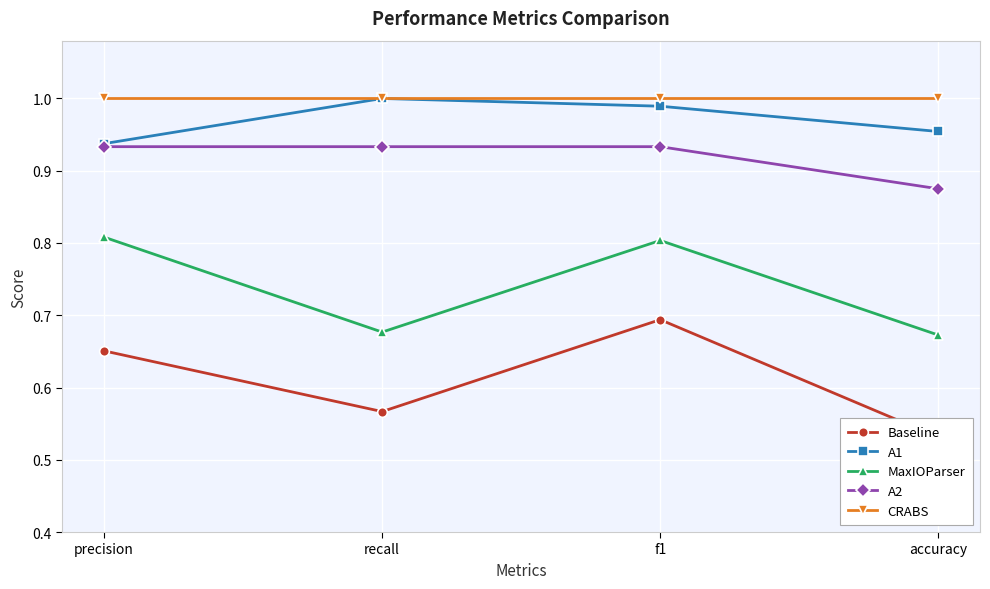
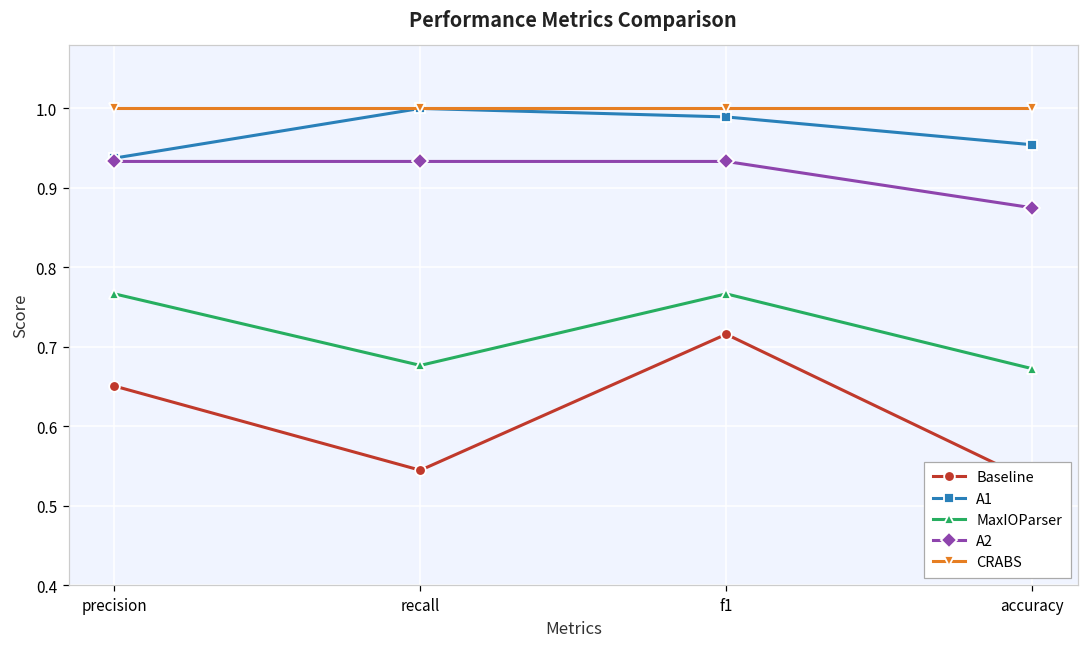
MaxIOParser, precision: 0.81 -> 0.77
Baseline, recall: 0.57 -> 0.54
Baseline, f1: 0.69 -> 0.72
MaxIOParser, f1: 0.80 -> 0.77
